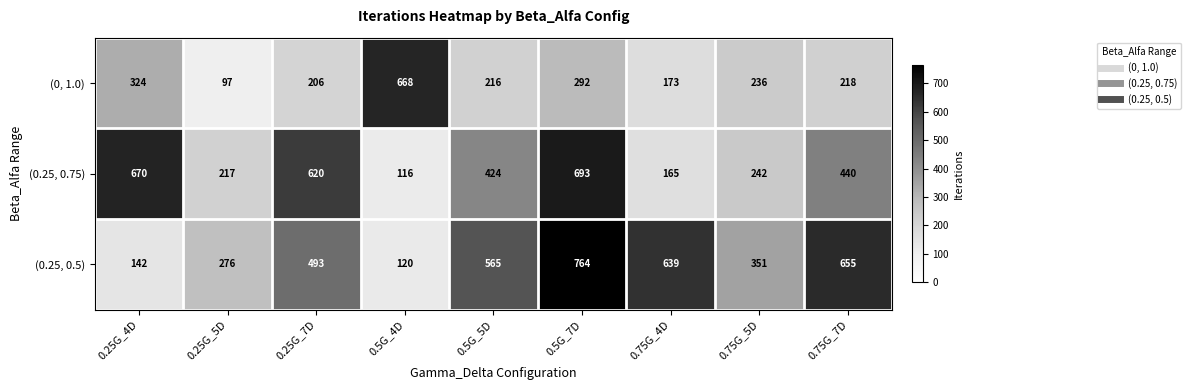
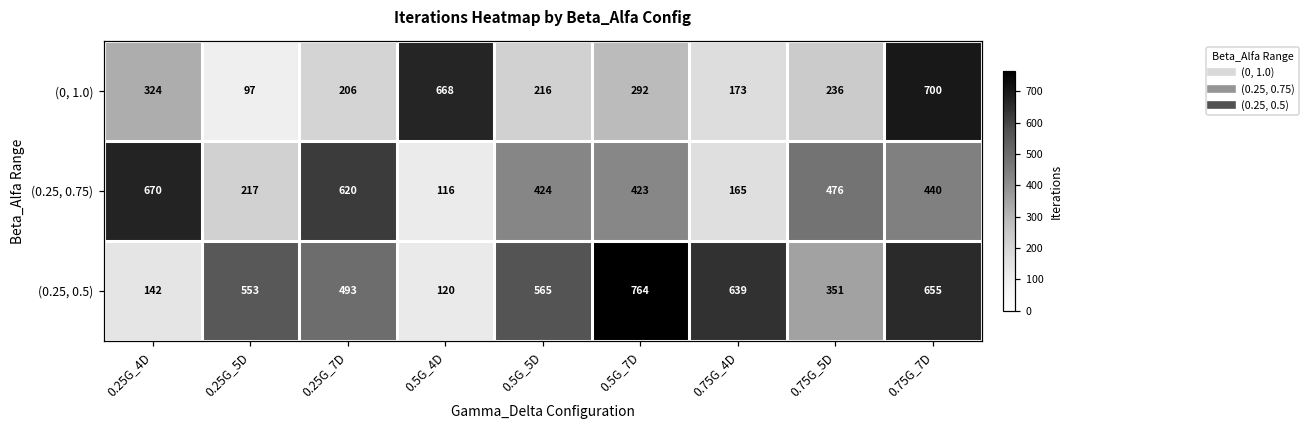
(0, 1.0), 0.75G_7D: 218 -> 700
(0.25, 0.75), 0.5G_7D: 693 -> 423
(0.25, 0.75), 0.75G_5D: 242 -> 476
(0.25, 0.5), 0.25G_5D: 276 -> 553
